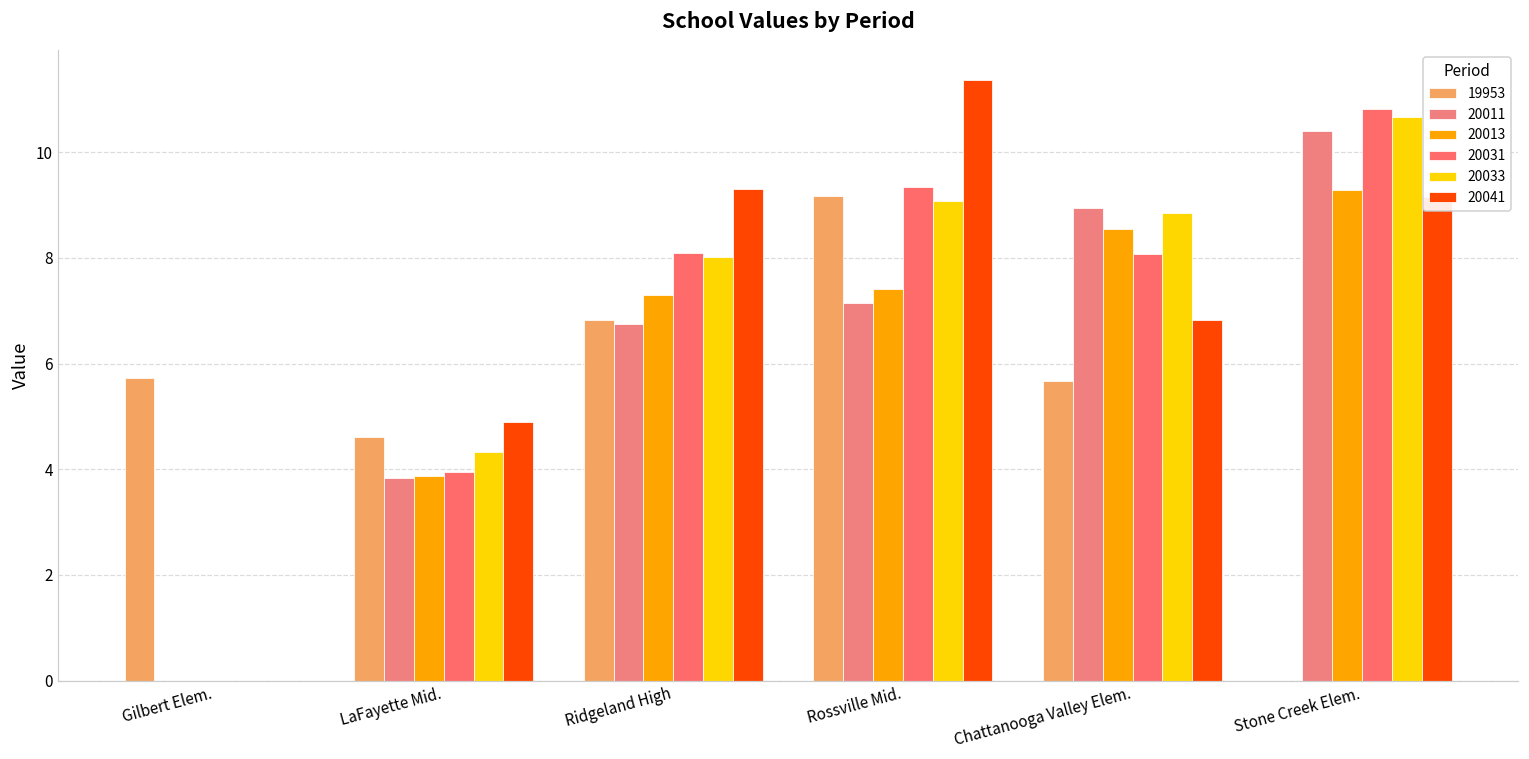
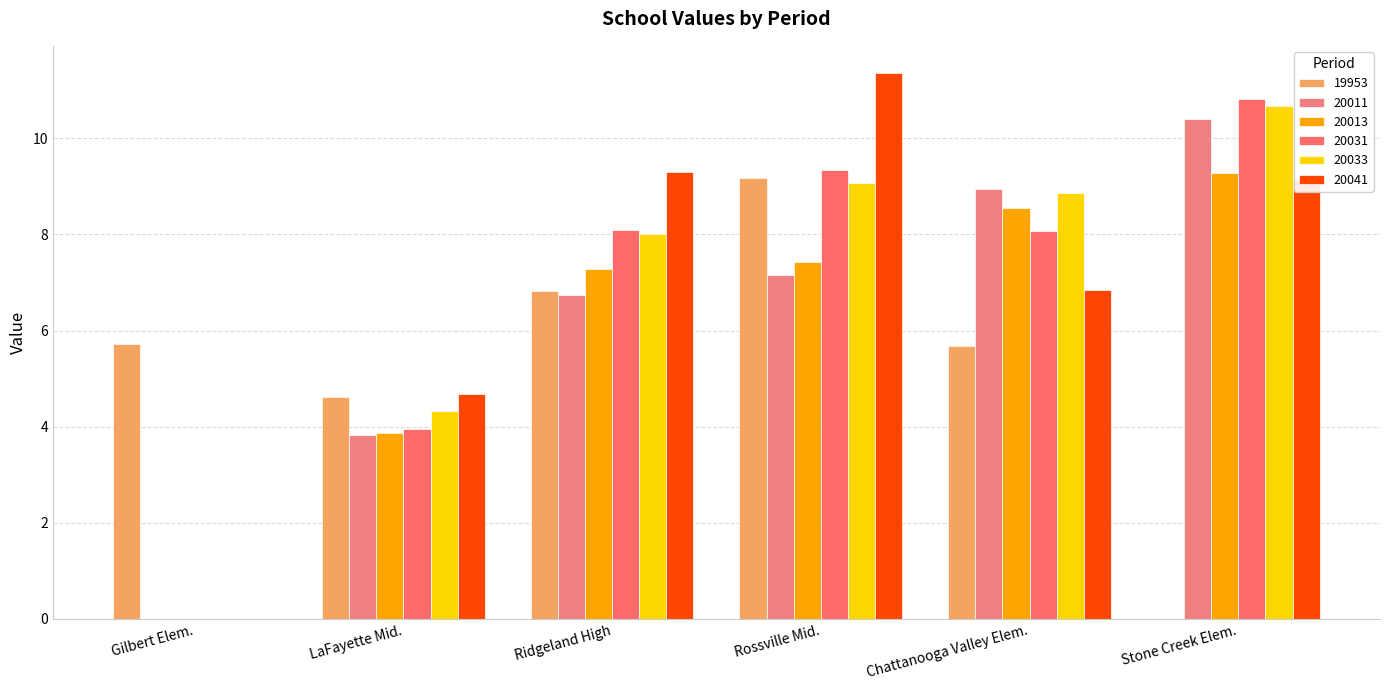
20041, LaFayette Mid.: 4.9 -> 4.7
